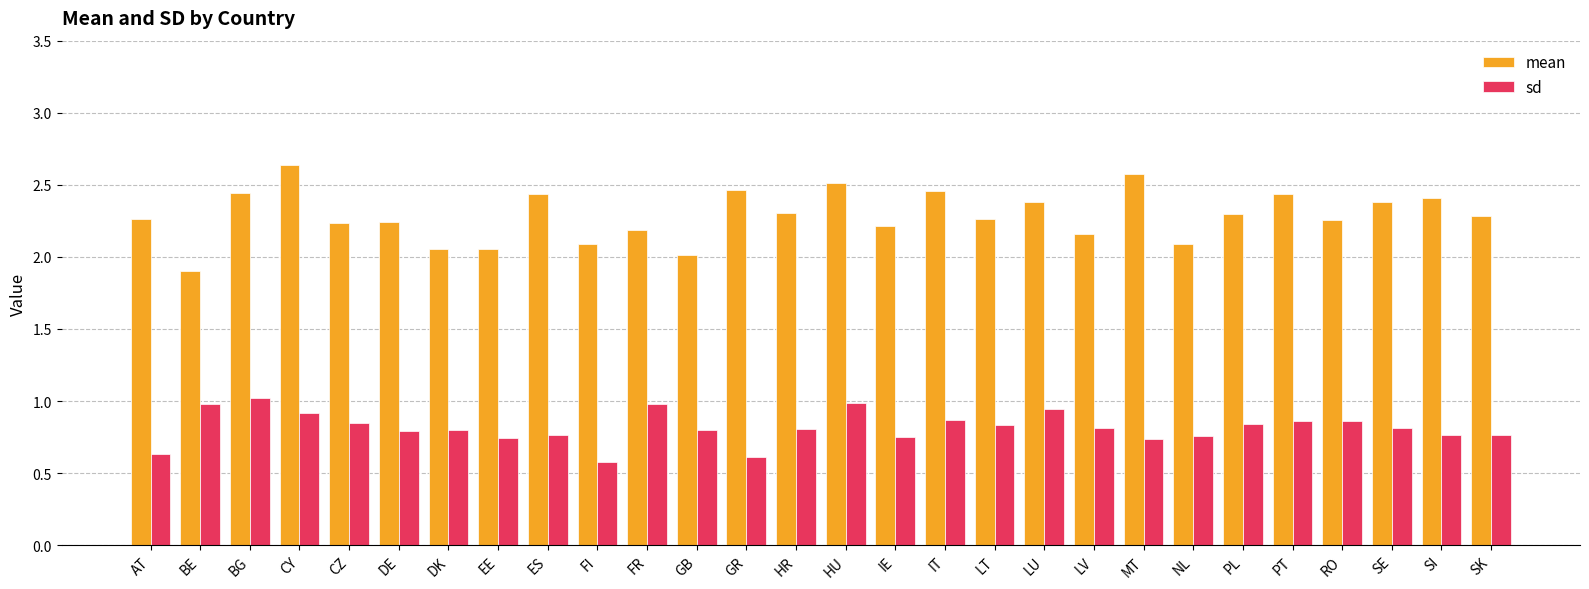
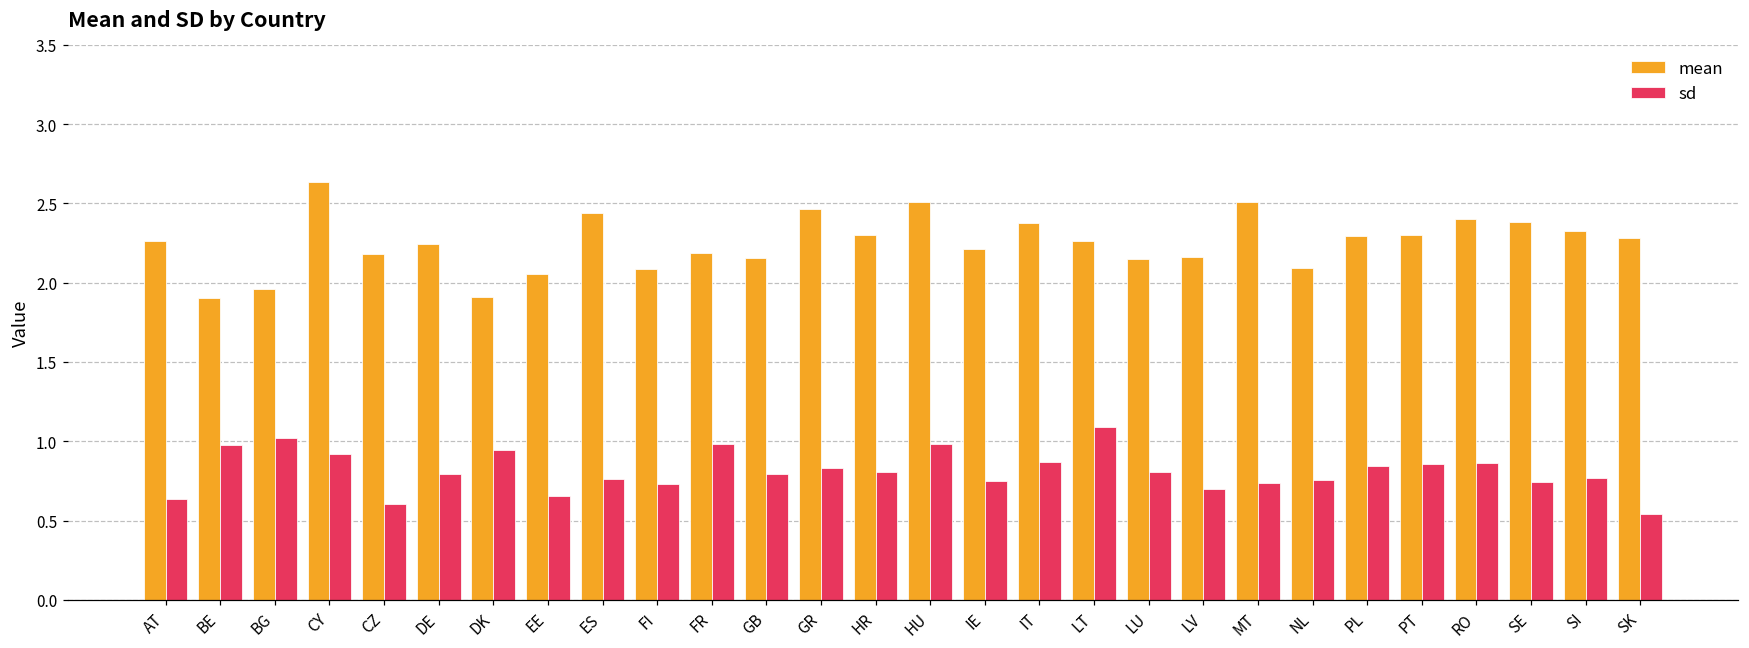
mean, BG: 2.44 -> 1.96
mean, CZ: 2.24 -> 2.18
sd, CZ: 0.85 -> 0.60
mean, DK: 2.06 -> 1.91
sd, DK: 0.80 -> 0.95
sd, EE: 0.75 -> 0.66
sd, FI: 0.58 -> 0.73
mean, GB: 2.02 -> 2.16
sd, GR: 0.61 -> 0.83
mean, IT: 2.46 -> 2.38
sd, LT: 0.83 -> 1.09
mean, LU: 2.38 -> 2.15
sd, LU: 0.95 -> 0.81
sd, LV: 0.81 -> 0.70
mean, MT: 2.58 -> 2.51
mean, PT: 2.44 -> 2.30
mean, RO: 2.26 -> 2.40
sd, SE: 0.81 -> 0.74
mean, SI: 2.41 -> 2.33
sd, SK: 0.77 -> 0.54
